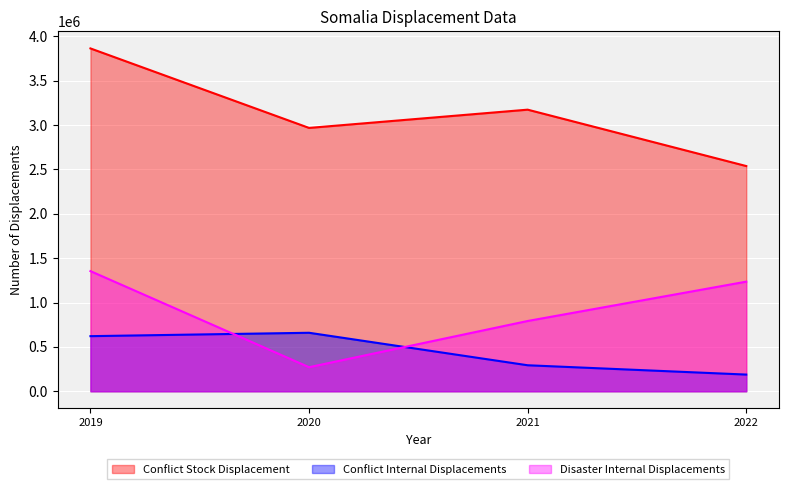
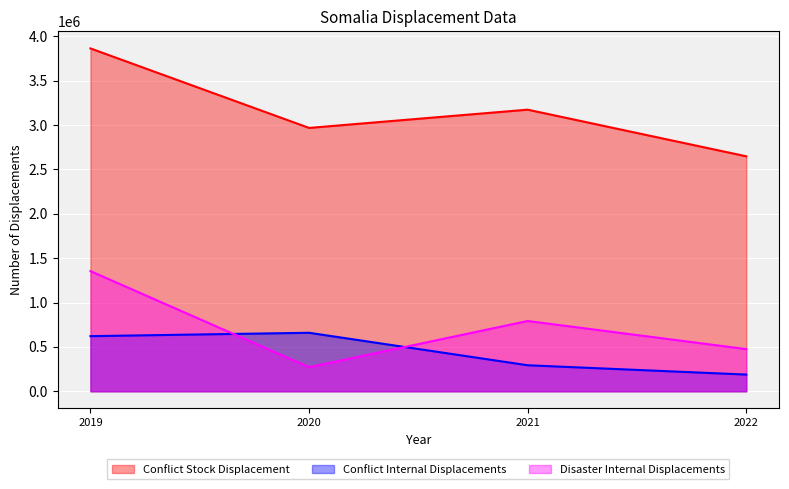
Conflict Stock Displacement, 2022: 2500000 -> 2600000
Disaster Internal Displacements, 2022: 1200000 -> 500000
